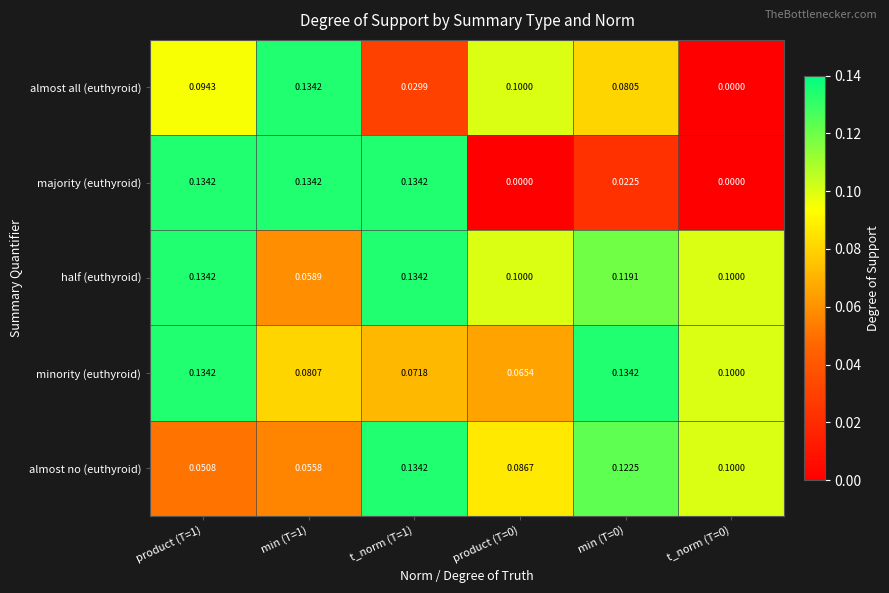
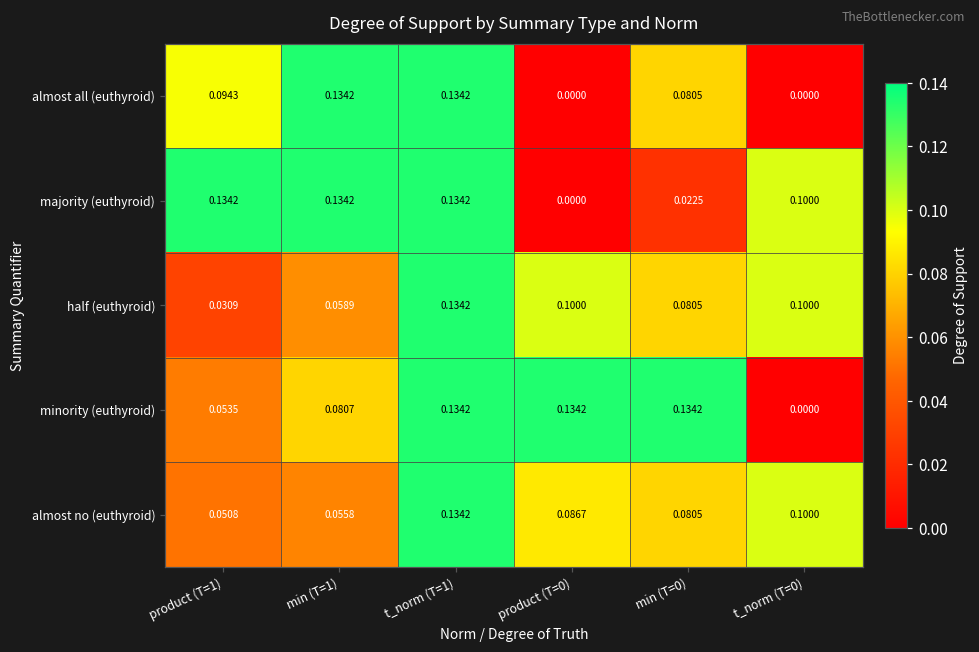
almost all (euthyroid), t_norm (T=1): 0.0299 -> 0.1342
almost all (euthyroid), product (T=0): 0.1000 -> 0.0000
majority (euthyroid), t_norm (T=0): 0.0000 -> 0.1000
half (euthyroid), product (T=1): 0.1342 -> 0.0309
half (euthyroid), min (T=0): 0.1191 -> 0.0805
minority (euthyroid), product (T=1): 0.1342 -> 0.0535
minority (euthyroid), t_norm (T=1): 0.0718 -> 0.1342
minority (euthyroid), product (T=0): 0.0654 -> 0.1342
minority (euthyroid), t_norm (T=0): 0.1000 -> 0.0000
almost no (euthyroid), min (T=0): 0.1225 -> 0.0805
